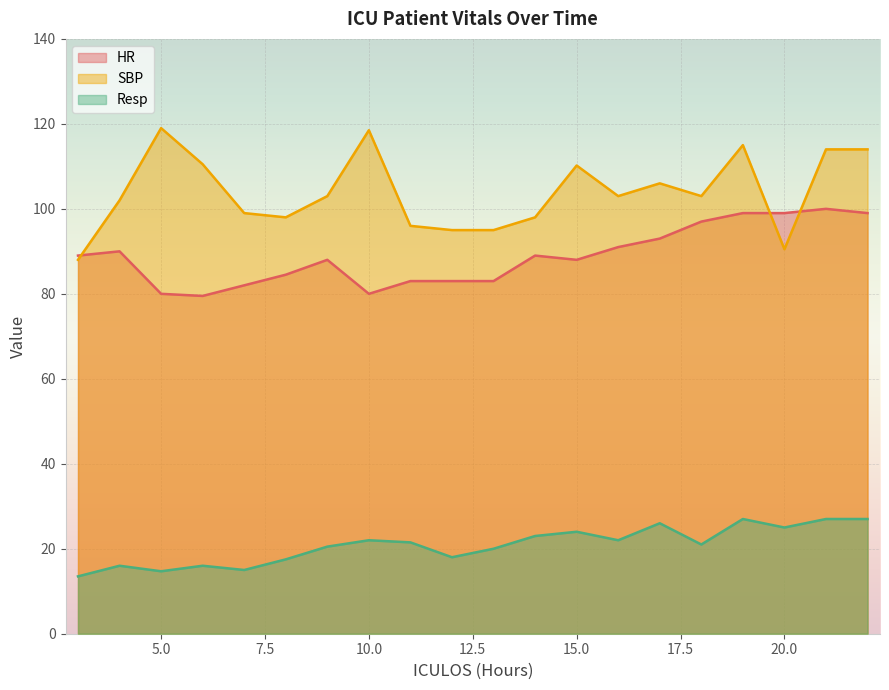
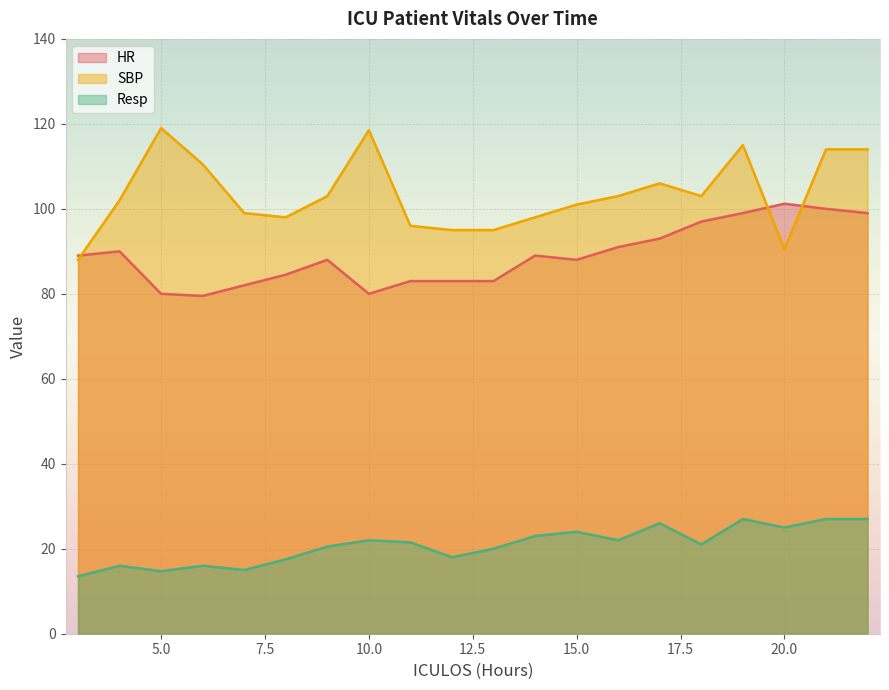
SBP, 15.0: 110 -> 101
HR, 20.0: 99 -> 101
